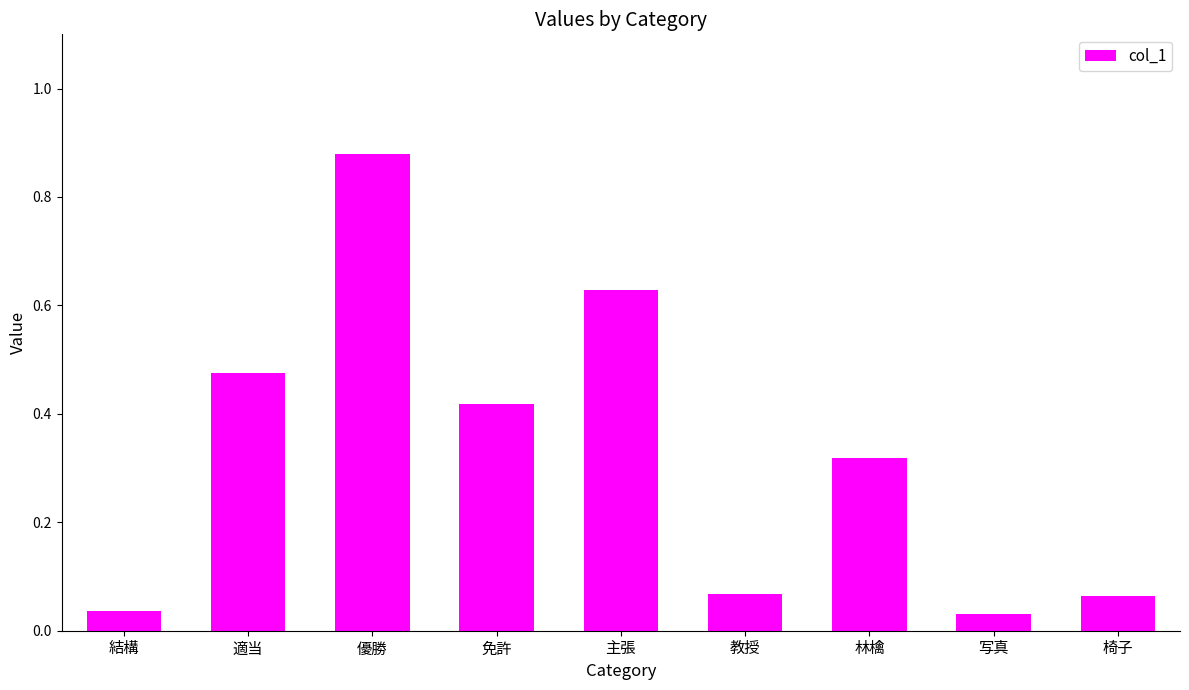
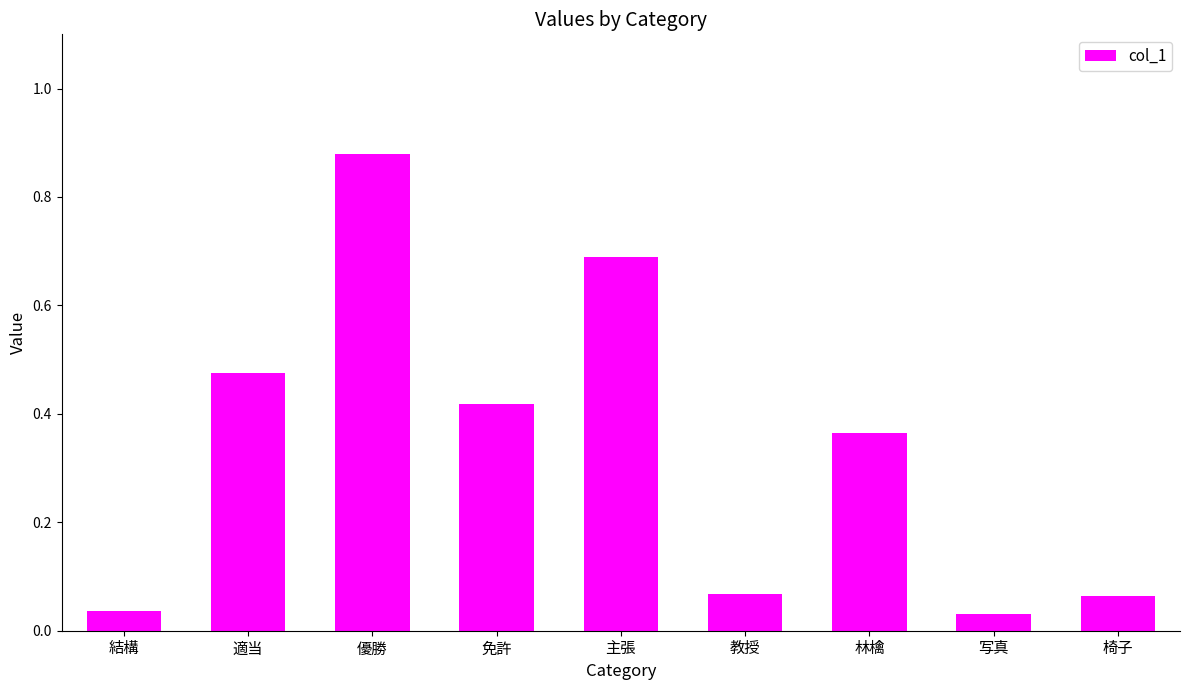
主張: 0.63 -> 0.69
林檎: 0.32 -> 0.37
